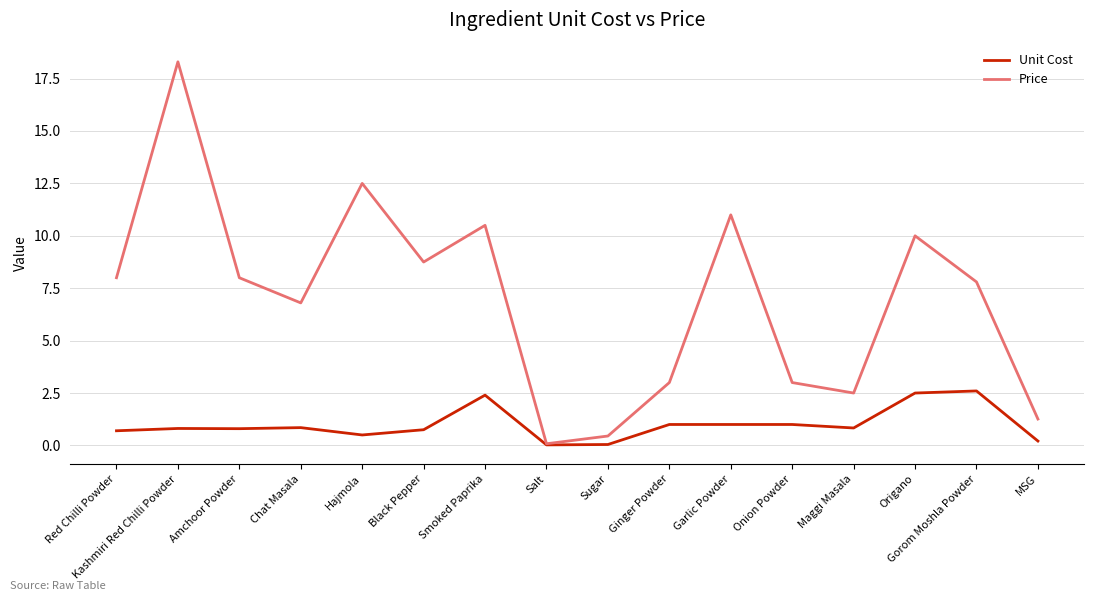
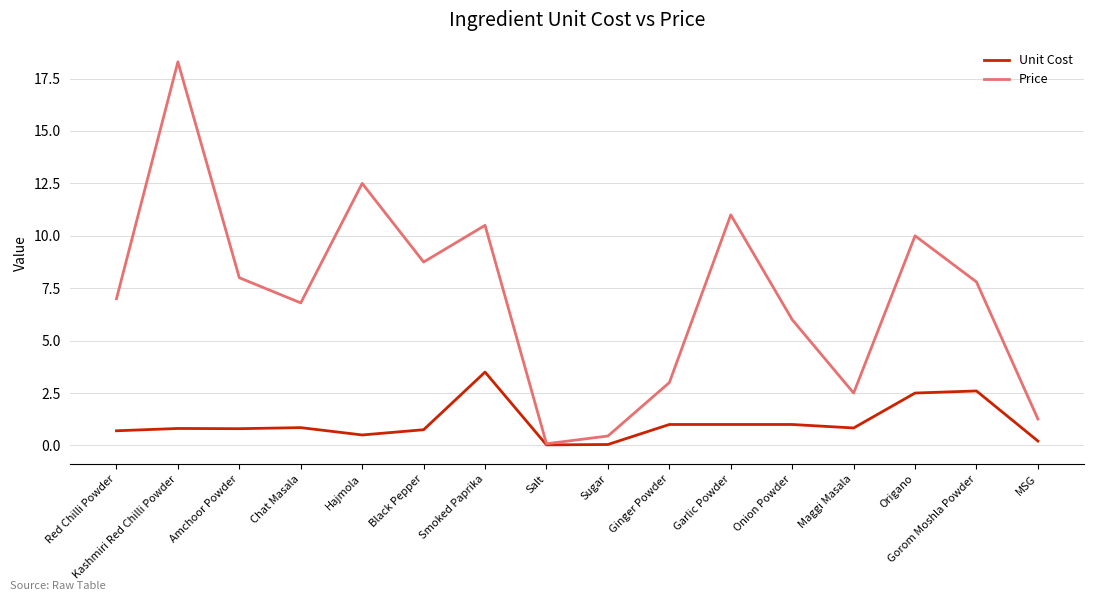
Price, Red Chilli Powder: 8 -> 7
Unit Cost, Smoked Paprika: 2.4 -> 3.5
Price, Onion Powder: 3 -> 6
